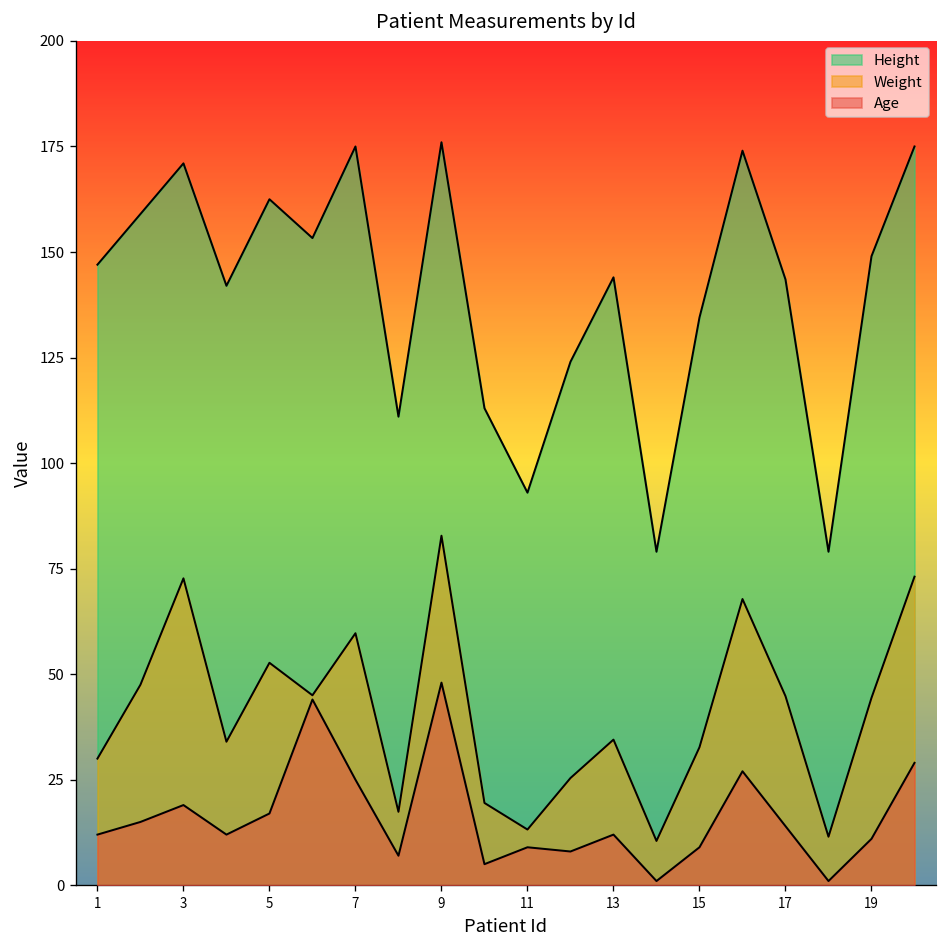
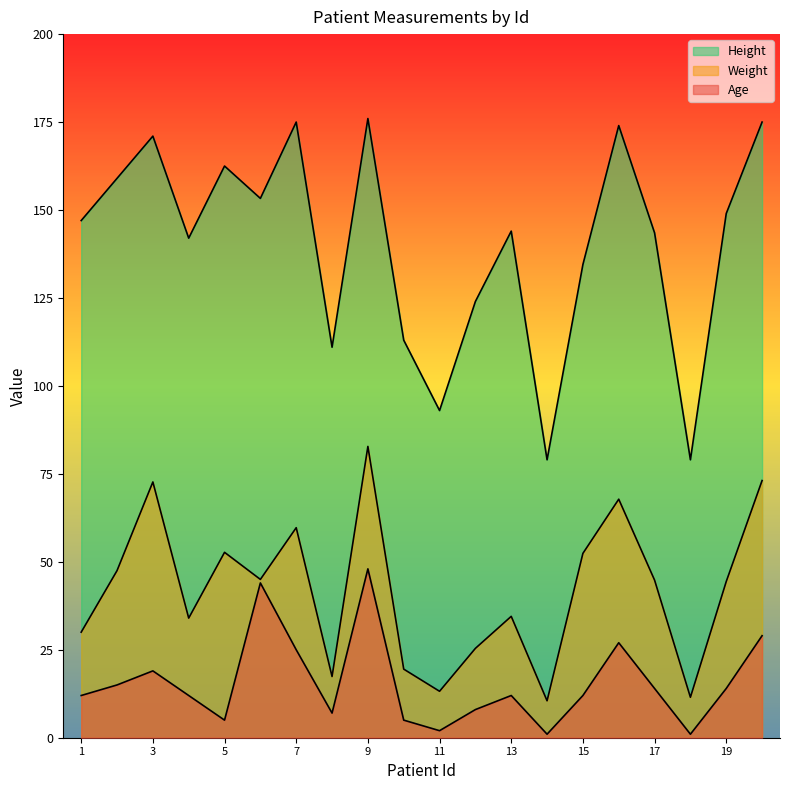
Age, 5: 17 -> 5
Age, 11: 9 -> 2
Weight, 15: 33 -> 52
Age, 15: 9 -> 12
Age, 19: 11 -> 14
